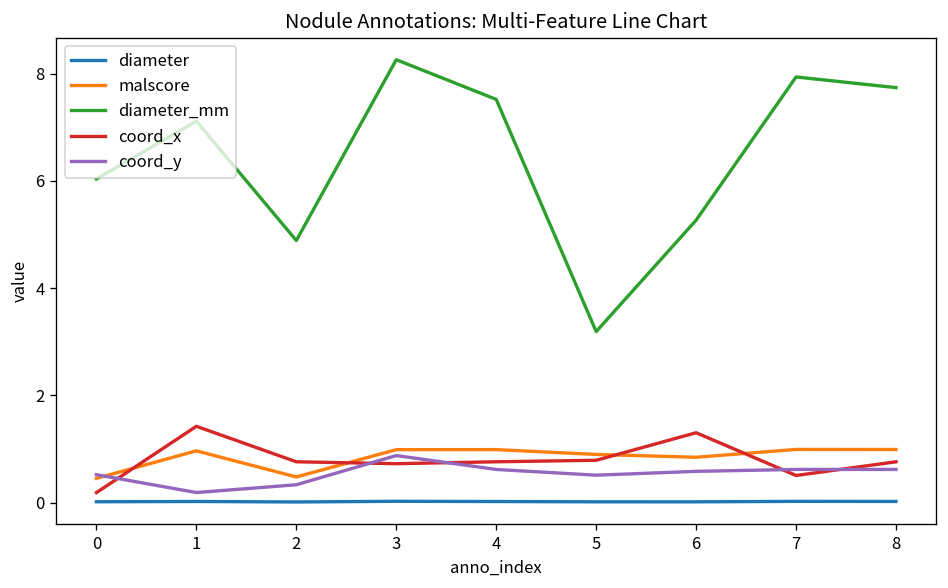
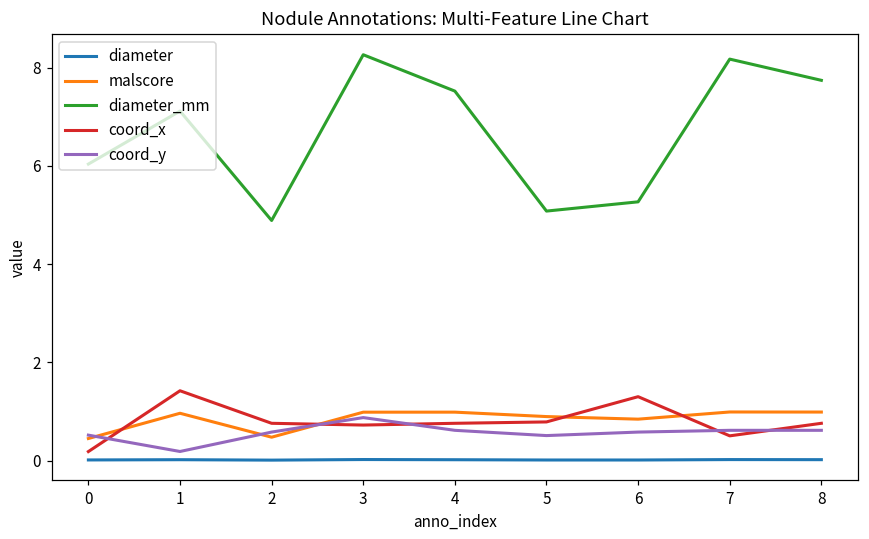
coord_y, 2: 0.3 -> 0.6
diameter_mm, 5: 3.2 -> 5.1
diameter_mm, 7: 7.9 -> 8.2
